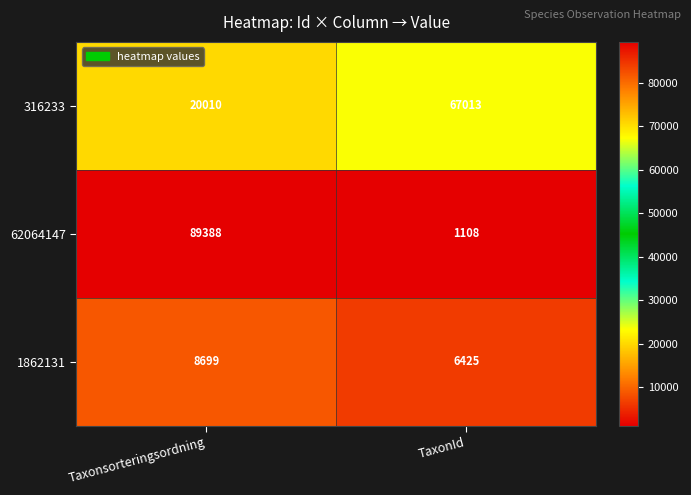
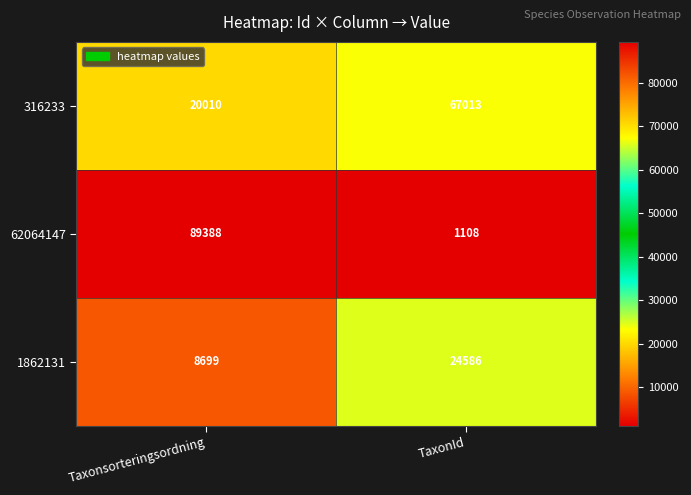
1862131, TaxonId: 6425 -> 24586
